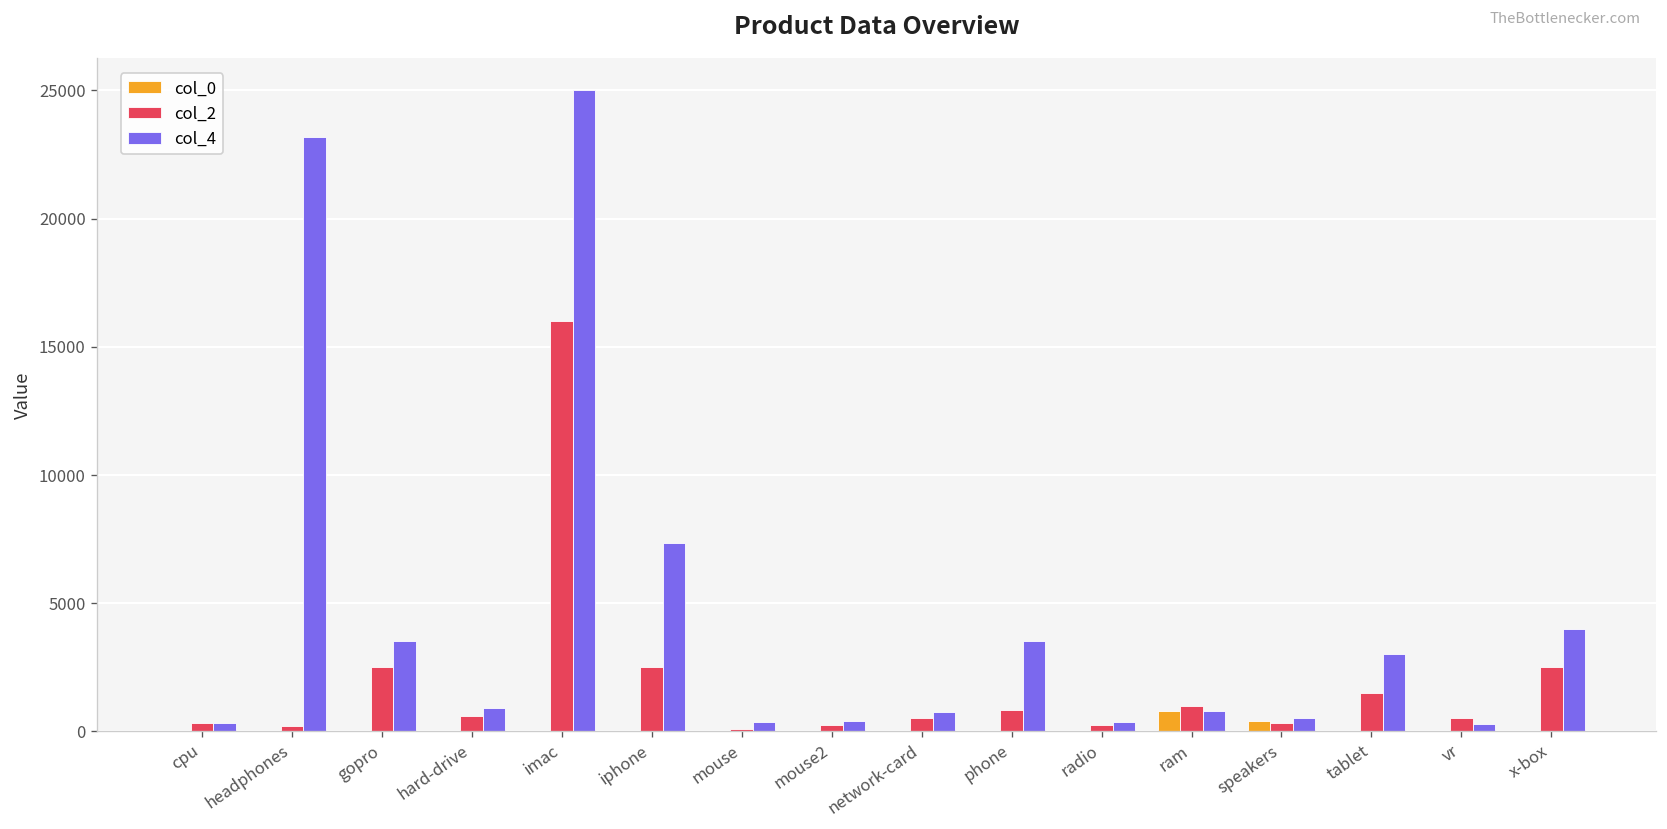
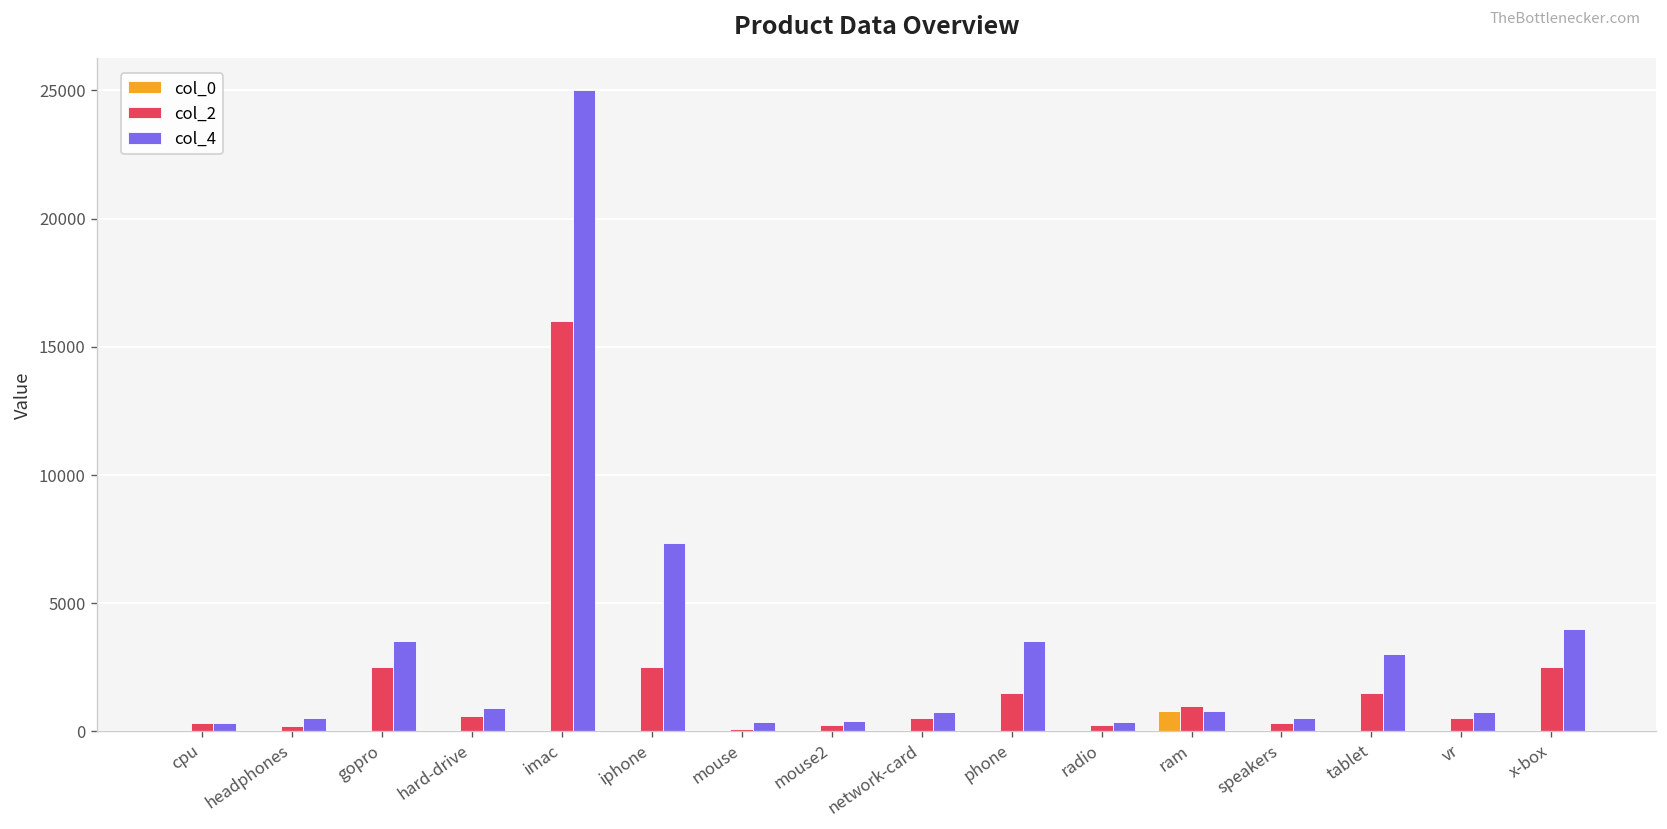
col_4, headphones: 23200 -> 500
col_2, phone: 800 -> 1500
col_0, speakers: 400 -> 0
col_4, vr: 300 -> 800
